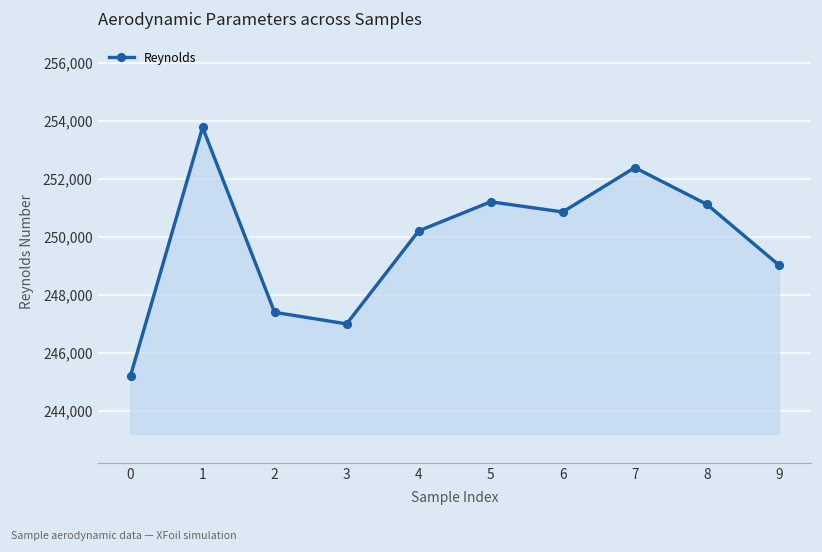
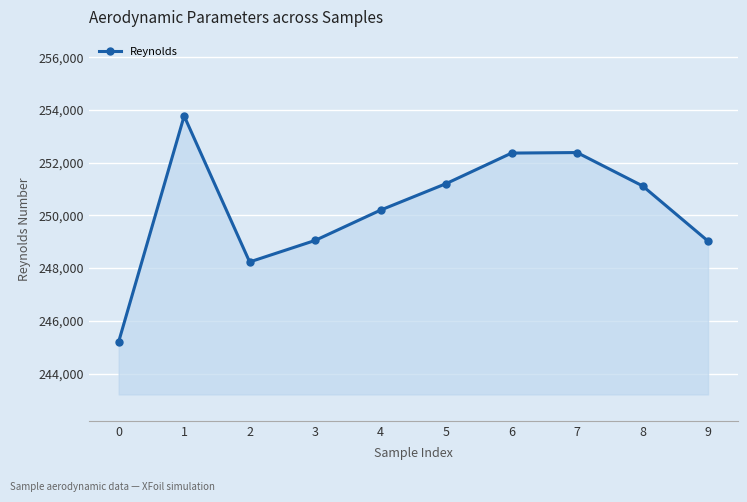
2: 247,400 -> 248,200
3: 247,000 -> 249,100
6: 250,900 -> 252,400
